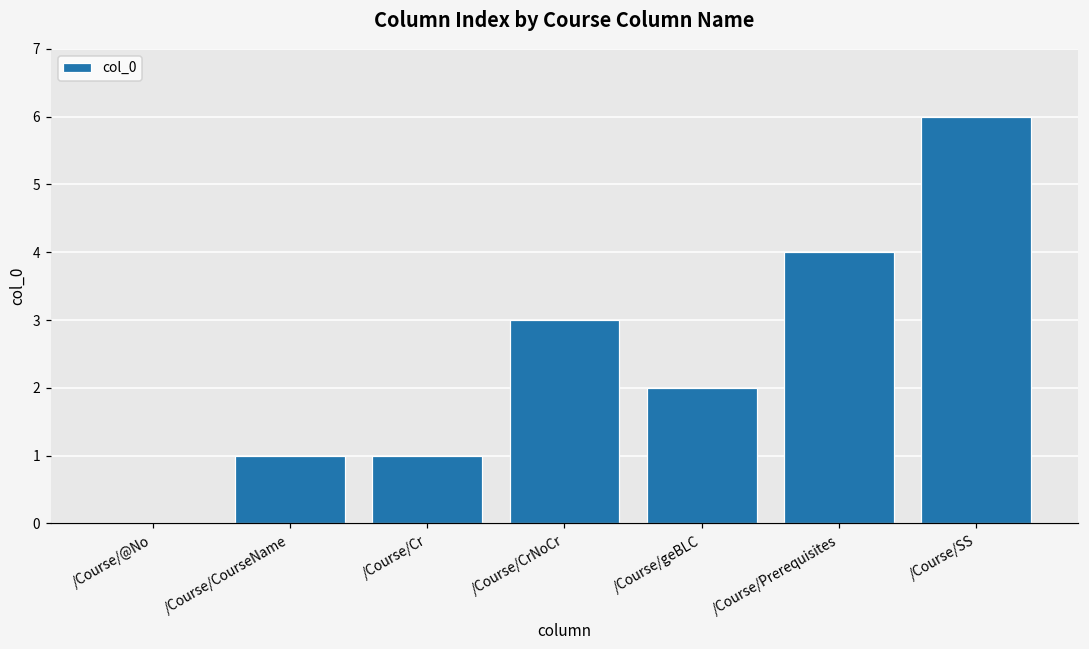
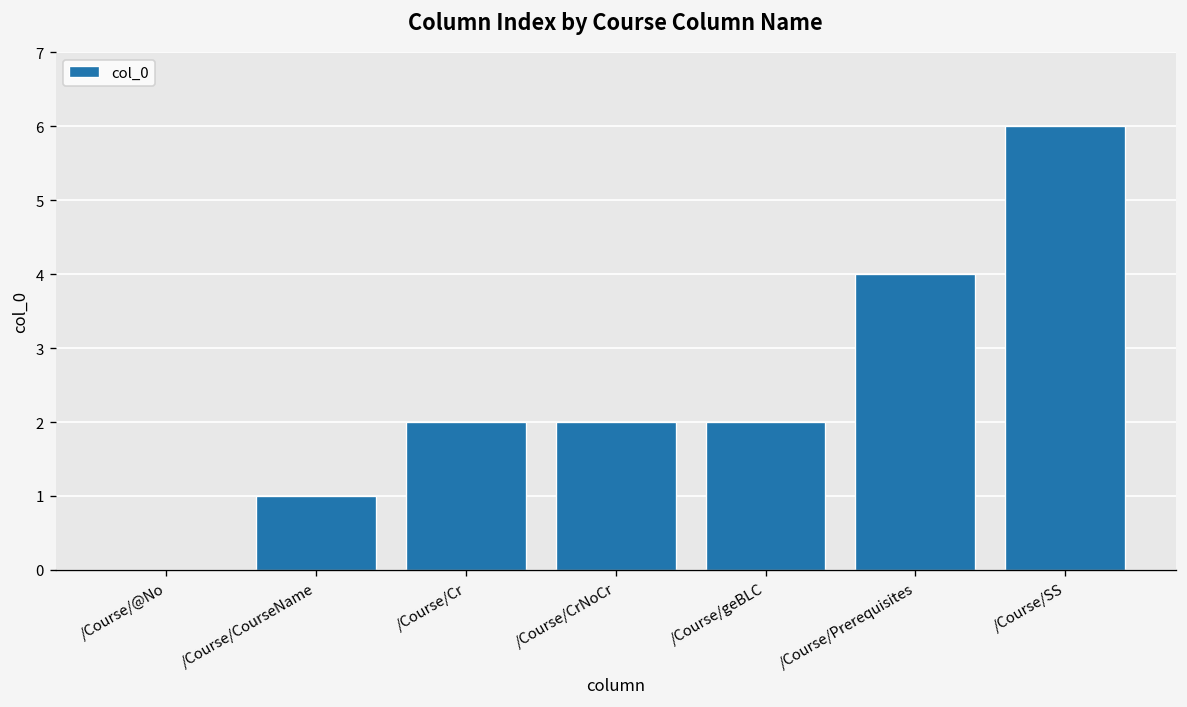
/Course/Cr: 1 -> 2
/Course/CrNoCr: 3 -> 2
